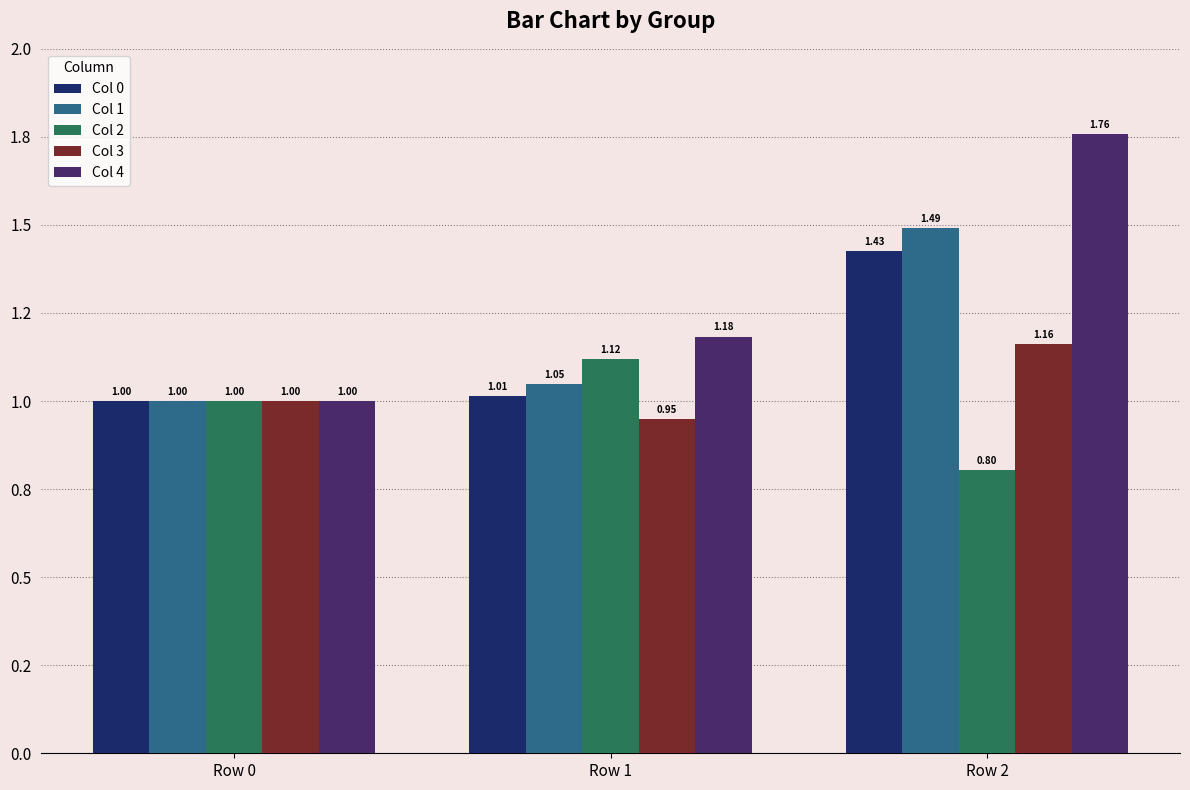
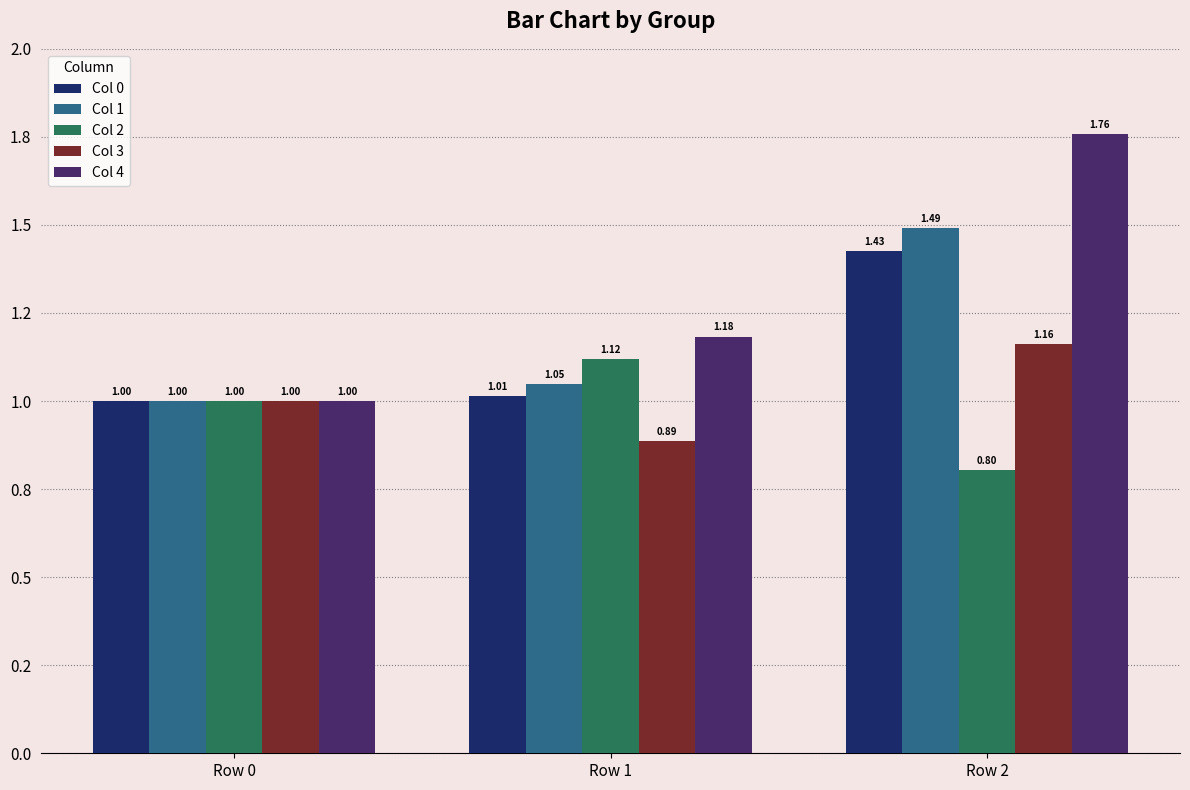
Col 3, Row 1: 0.95 -> 0.89
